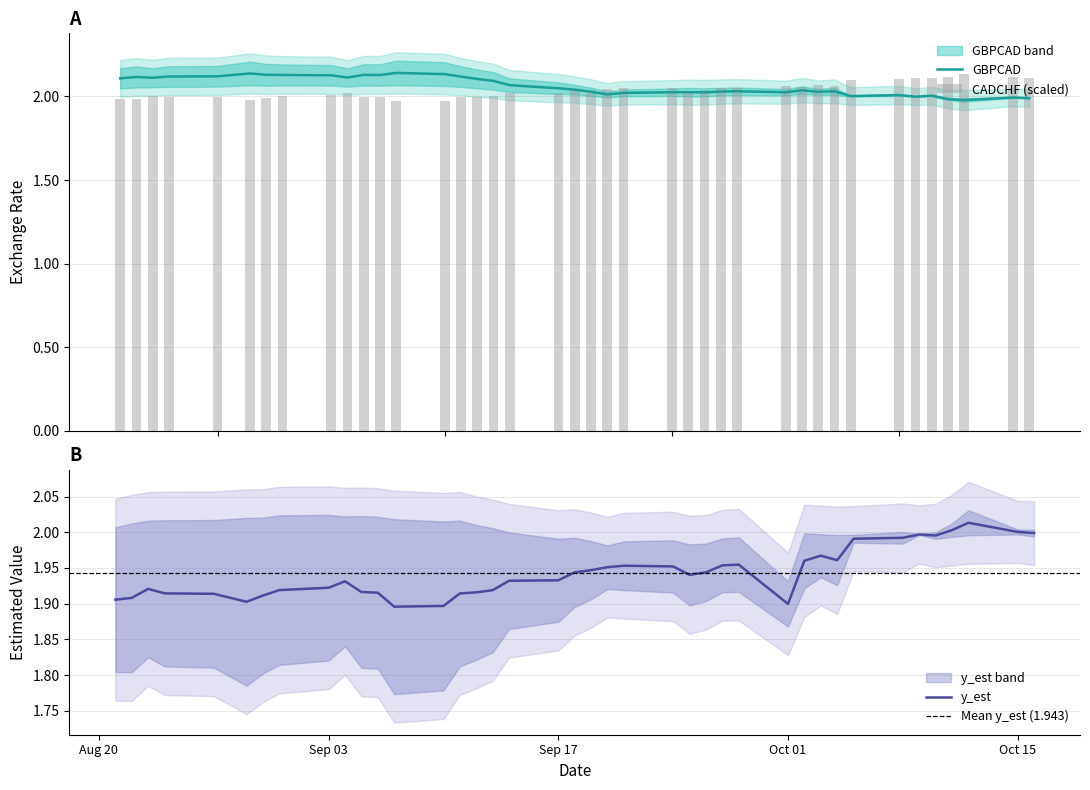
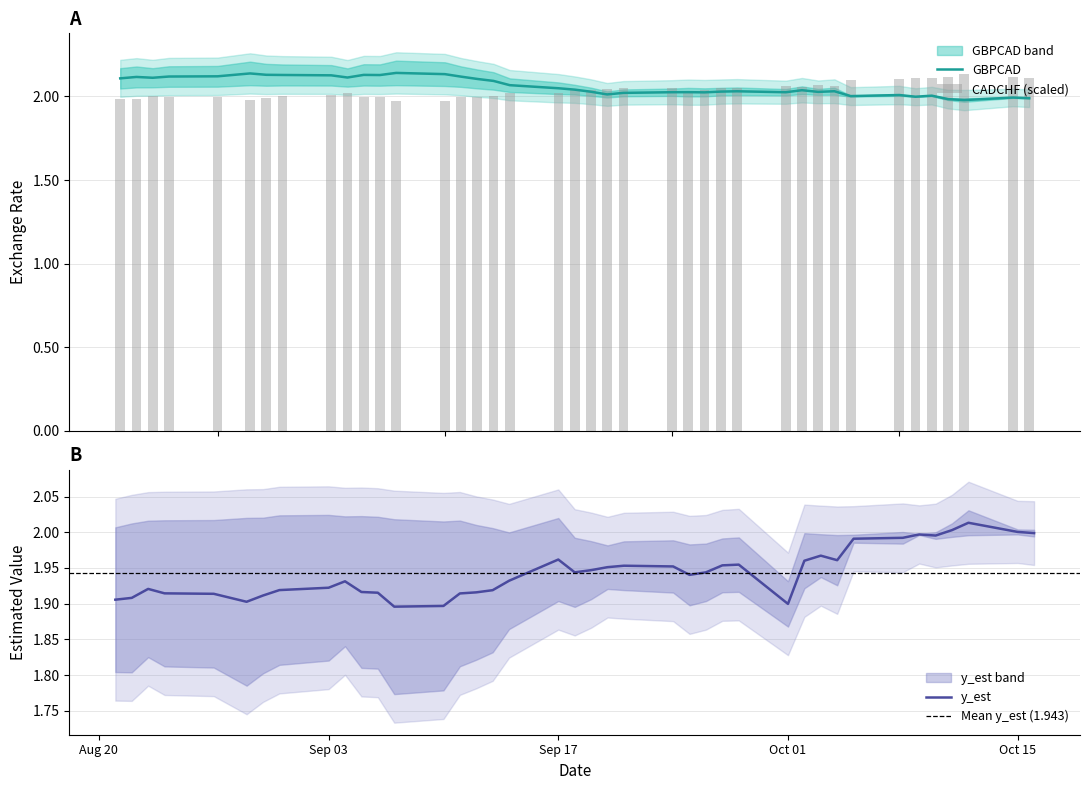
B, y_est, Sep 17: 1.93 -> 1.96
